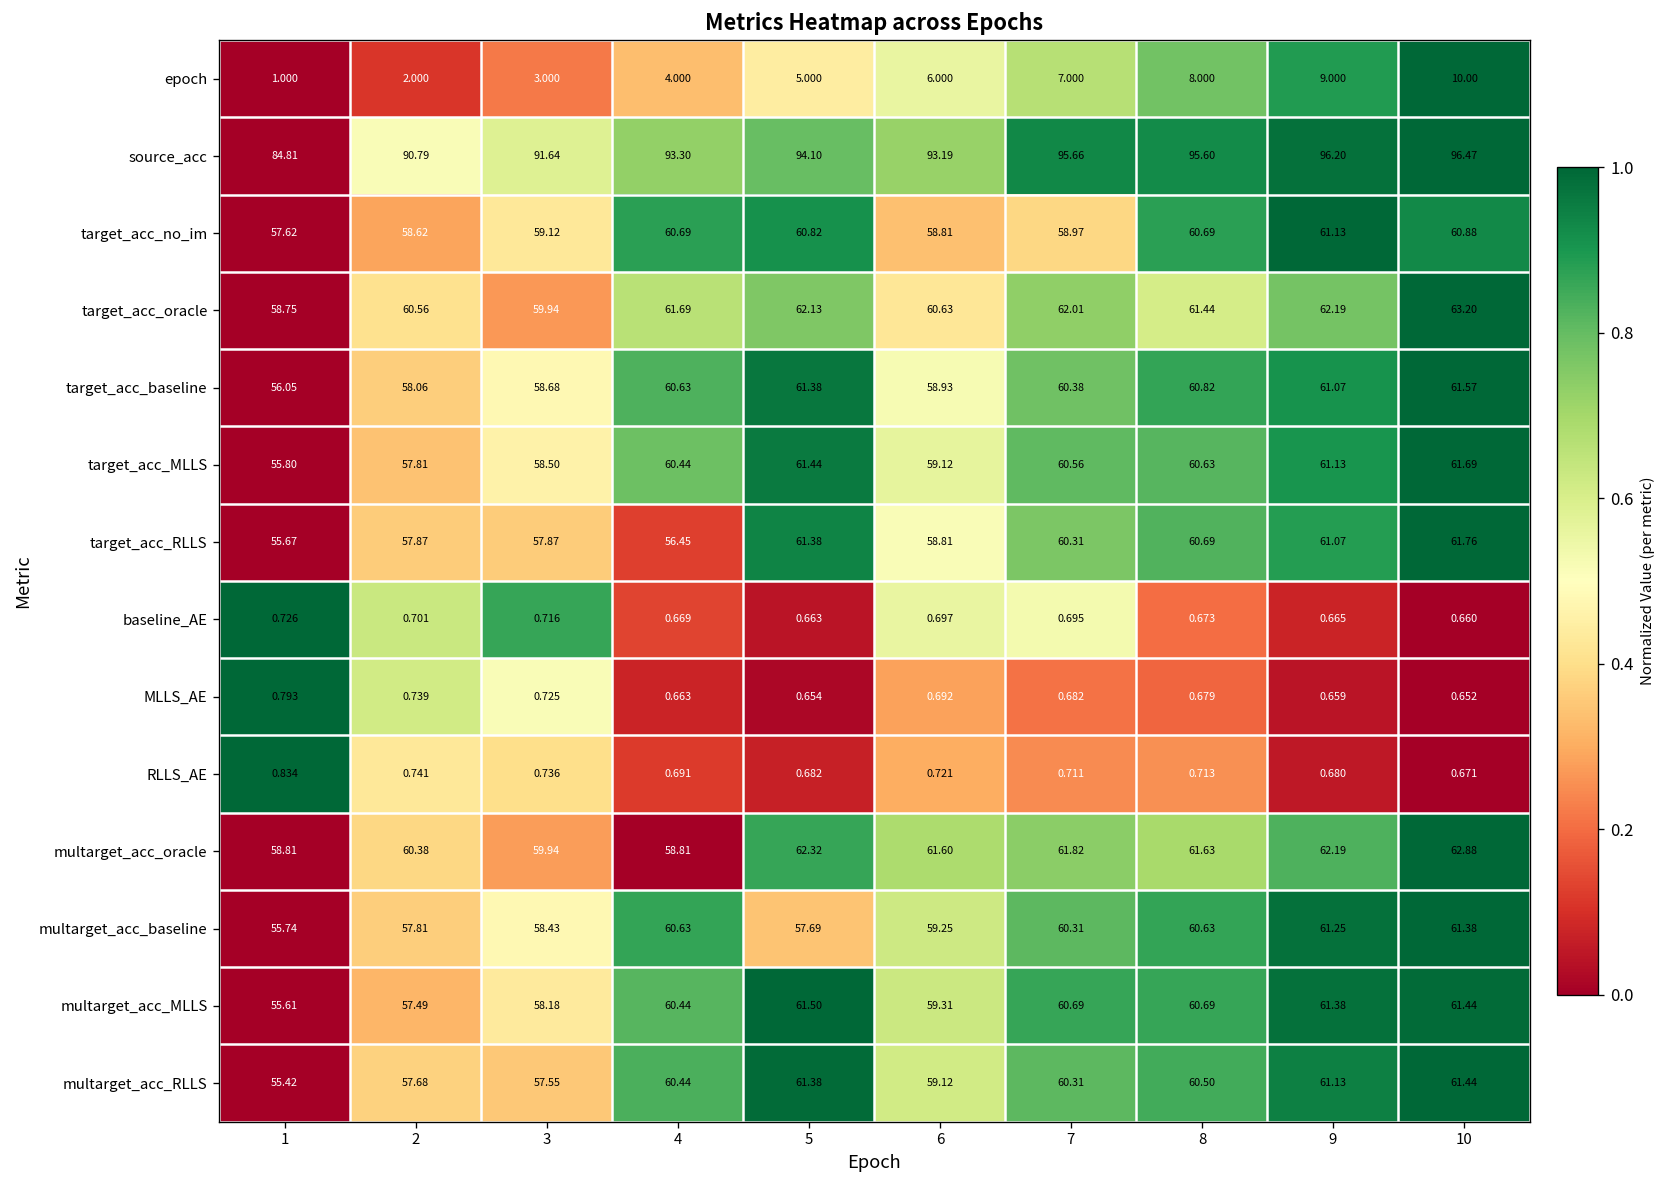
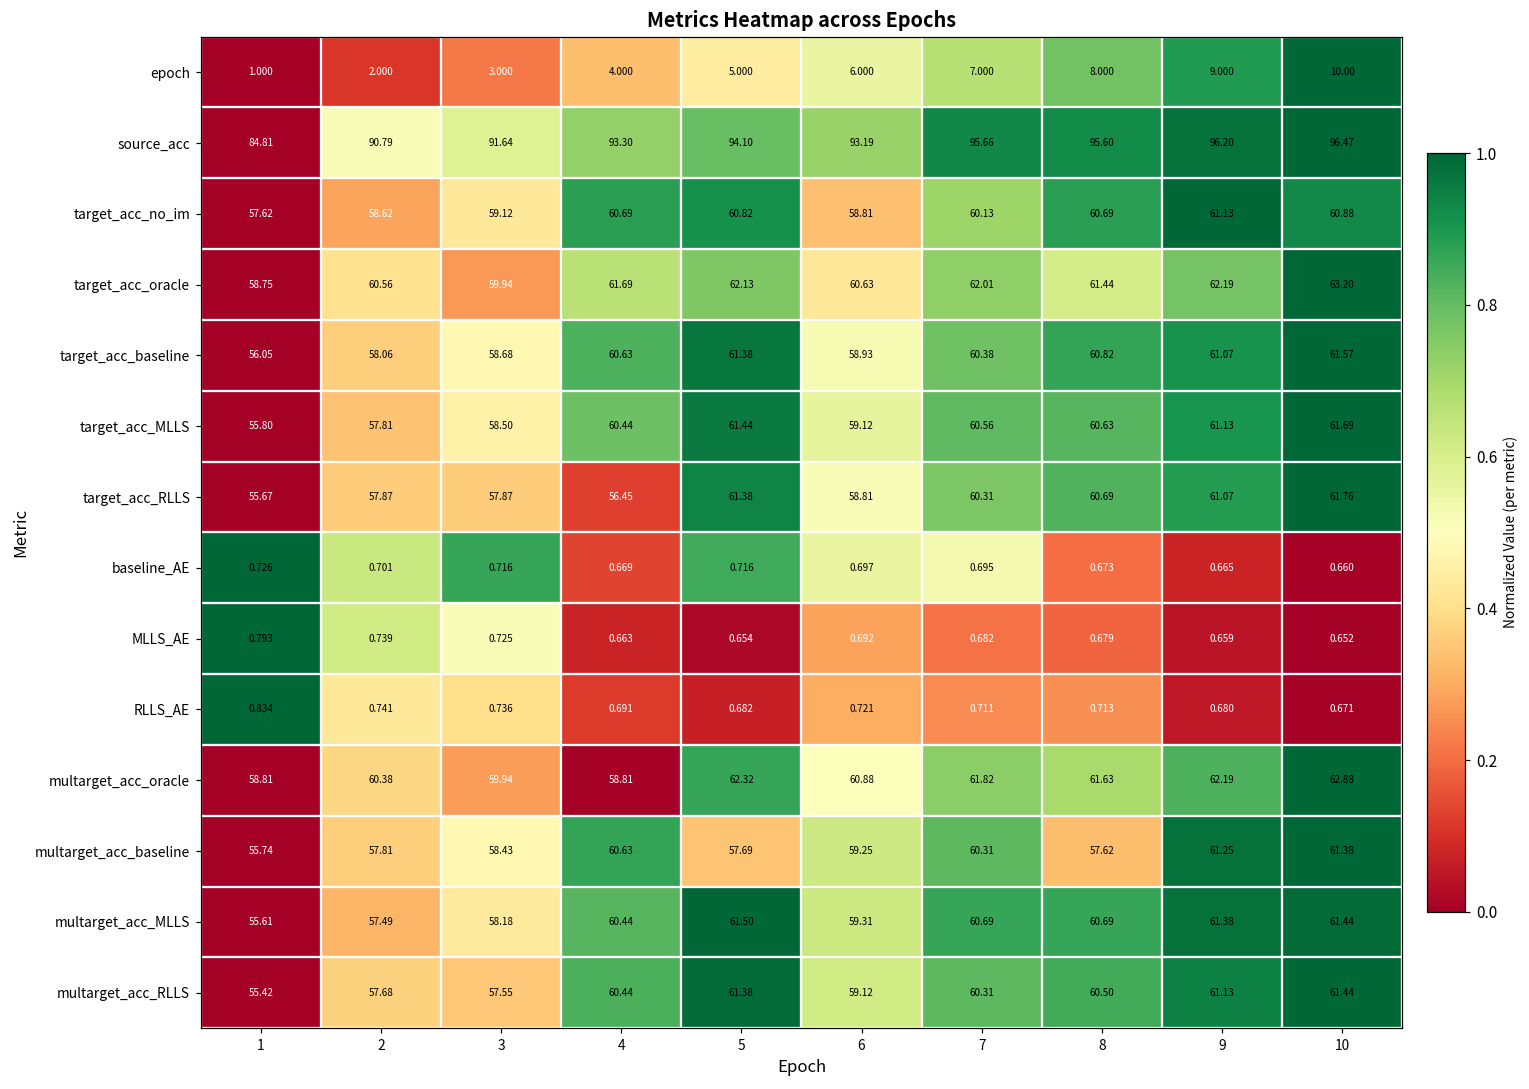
target_acc_no_im, 7: 58.97 -> 60.13
baseline_AE, 5: 0.663 -> 0.716
multarget_acc_oracle, 6: 61.60 -> 60.88
multarget_acc_baseline, 8: 60.63 -> 57.62
